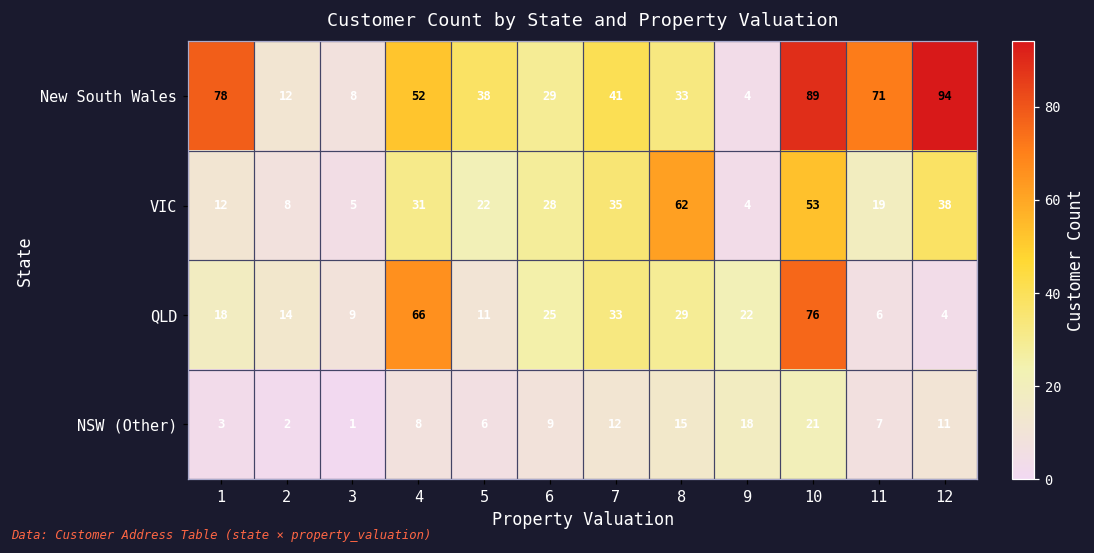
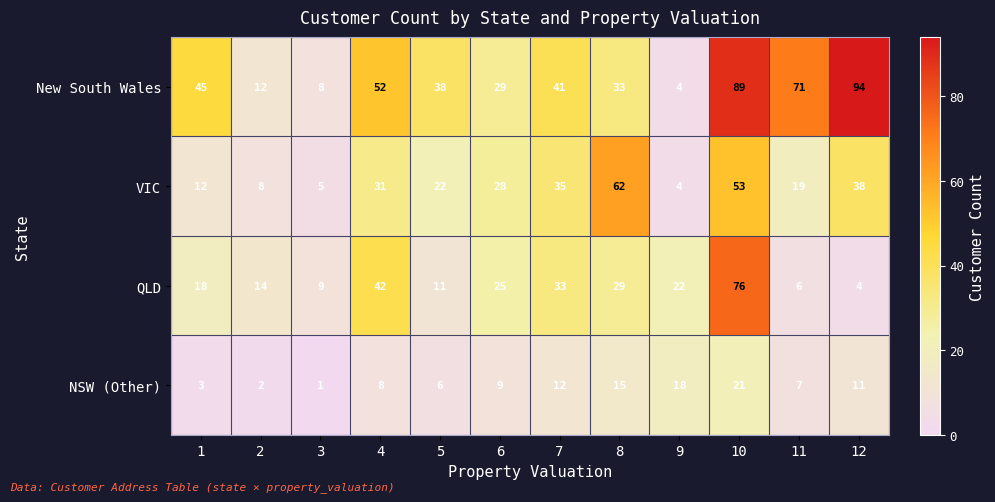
New South Wales, 1: 78 -> 45
QLD, 4: 66 -> 42
